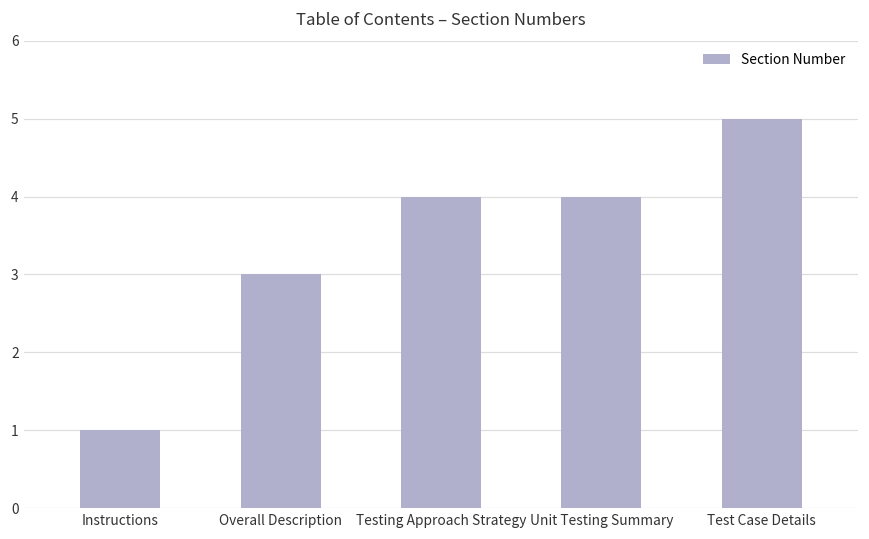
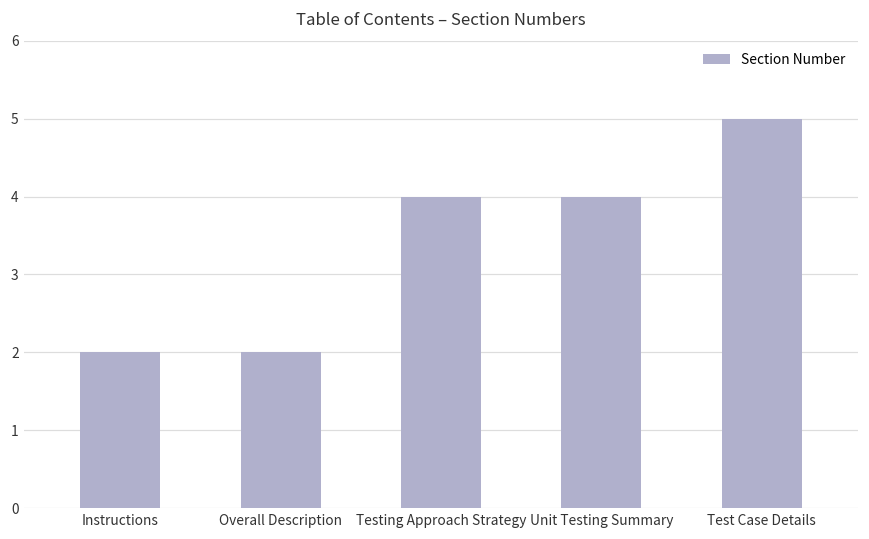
Instructions: 1 -> 2
Overall Description: 3 -> 2
